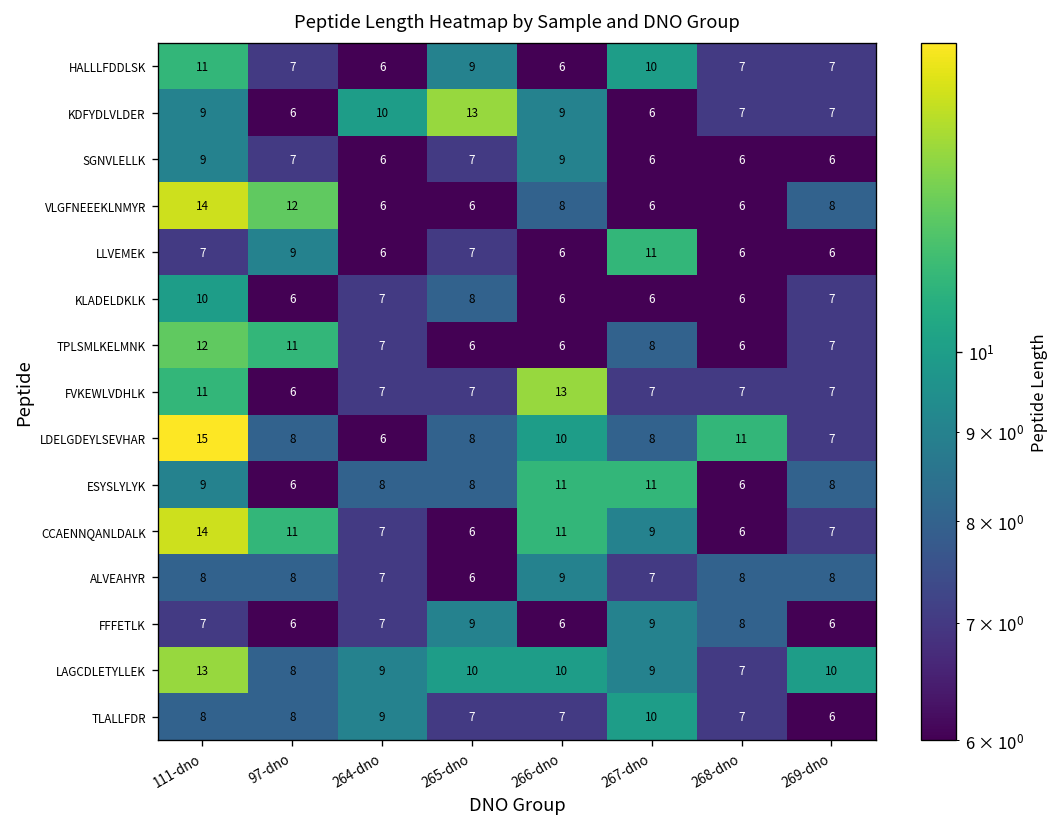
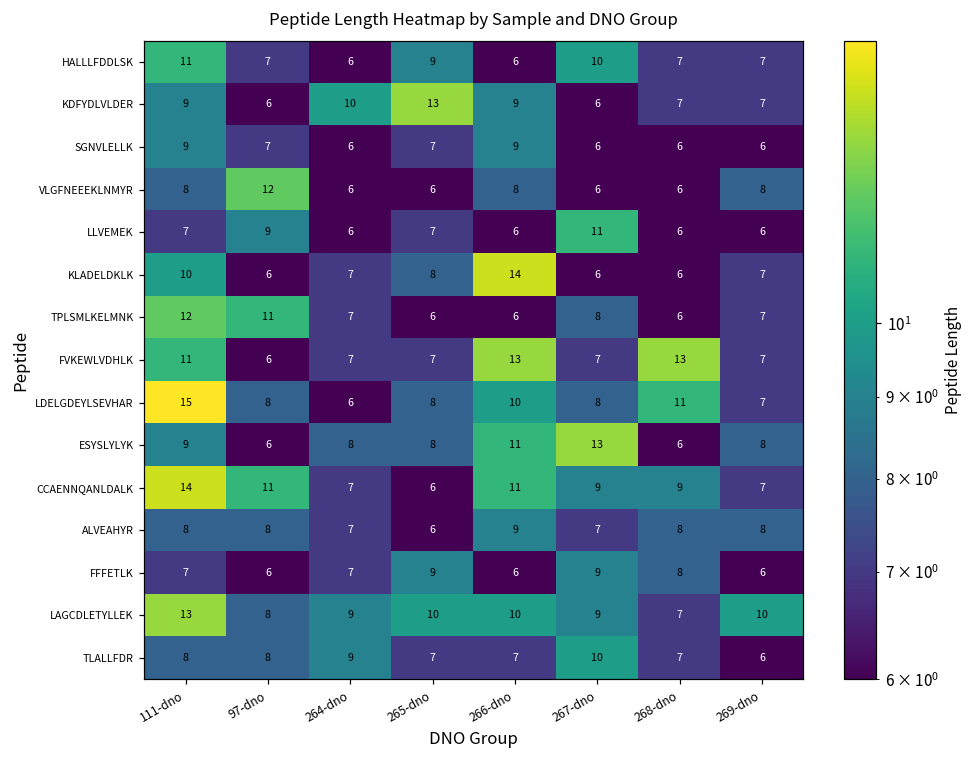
VLGFNEEEKLNMYR, 111-dno: 14 -> 8
KLADELDKLK, 266-dno: 6 -> 14
FVKEWLVDHLK, 268-dno: 7 -> 13
ESYSLYLYK, 267-dno: 11 -> 13
CCAENNQANLDALK, 268-dno: 6 -> 9
